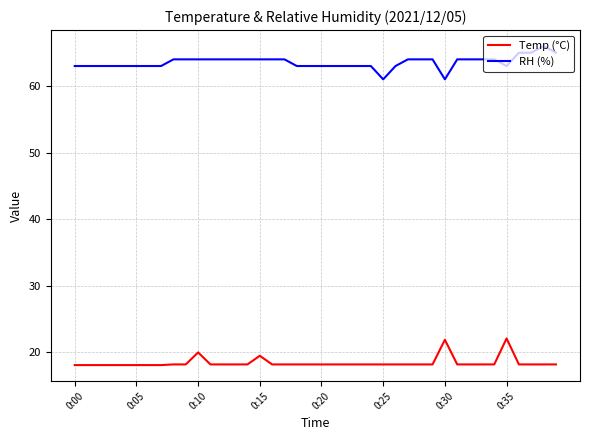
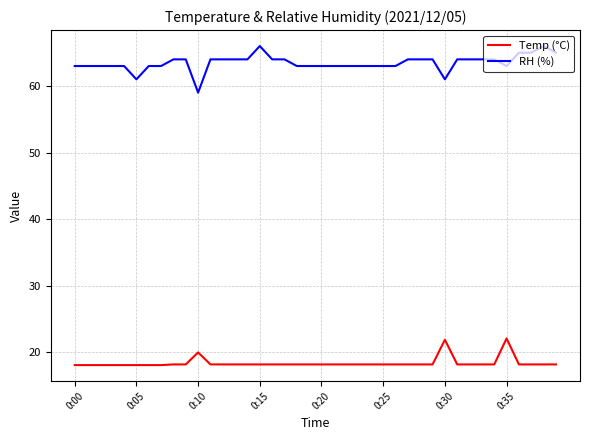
RH (%), 0:05: 63 -> 61
RH (%), 0:10: 64 -> 59
Temp (°C), 0:15: 20 -> 18
RH (%), 0:15: 64 -> 66
RH (%), 0:25: 61 -> 63
